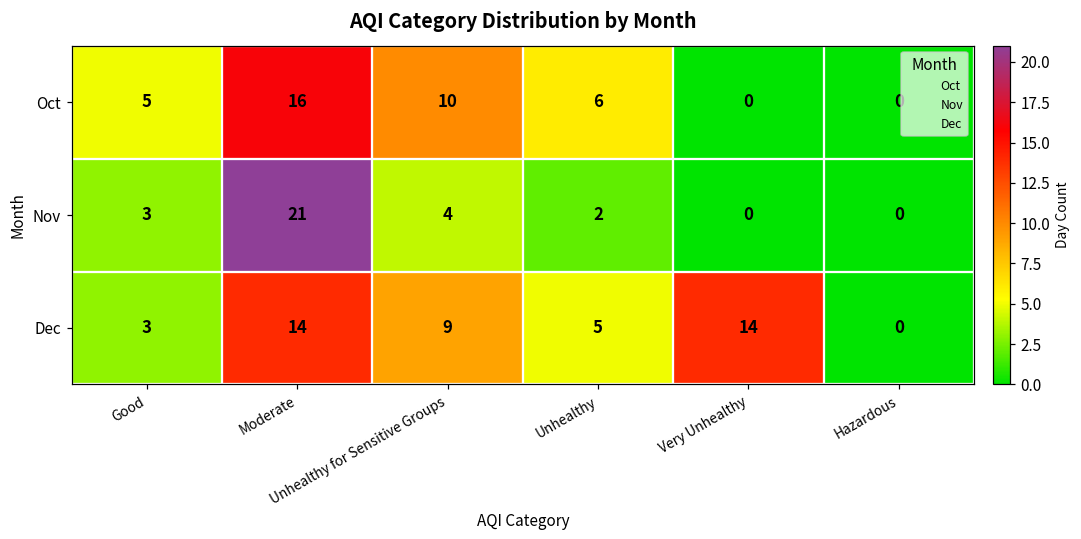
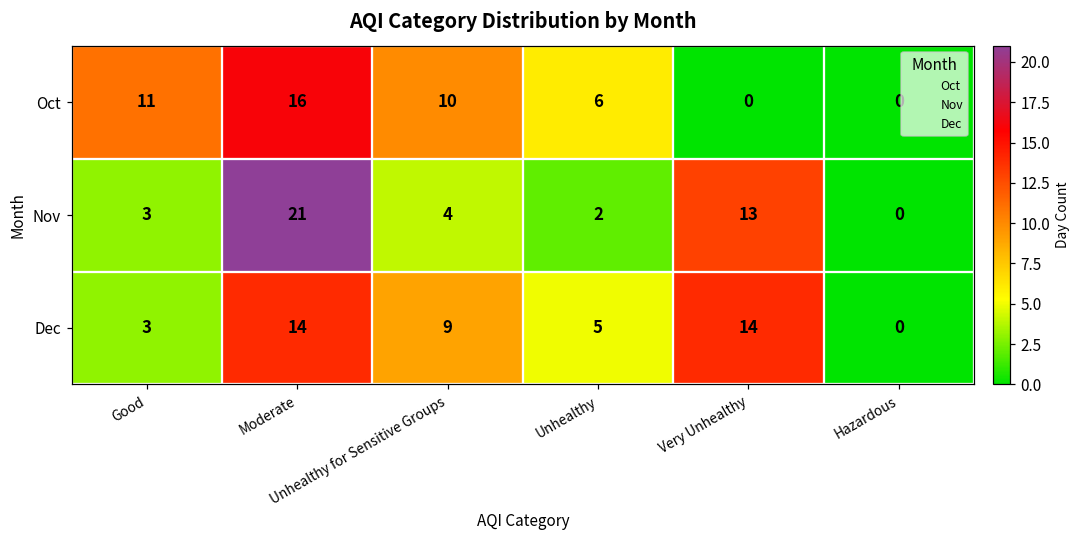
Oct, Good: 5 -> 11
Nov, Very Unhealthy: 0 -> 13
